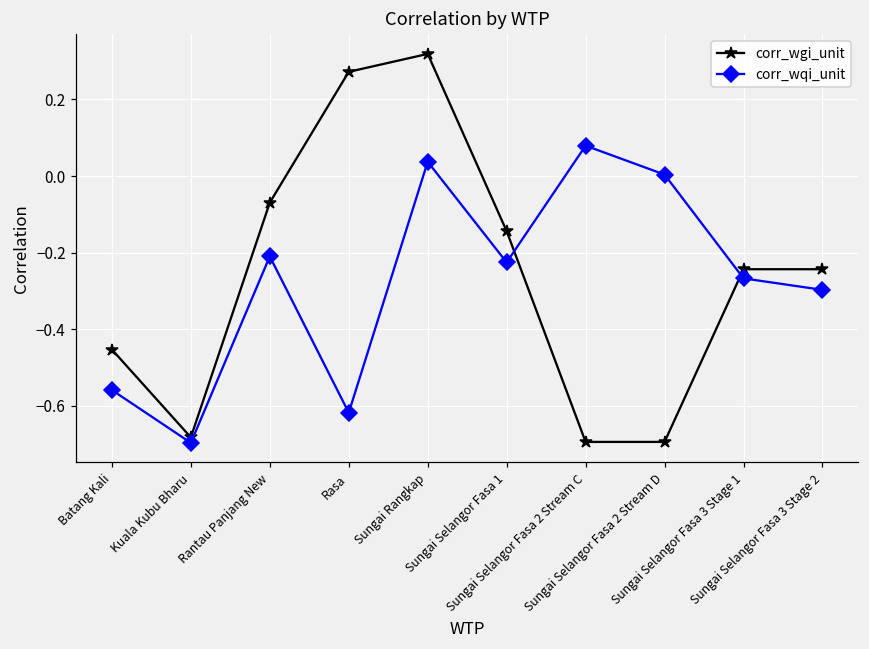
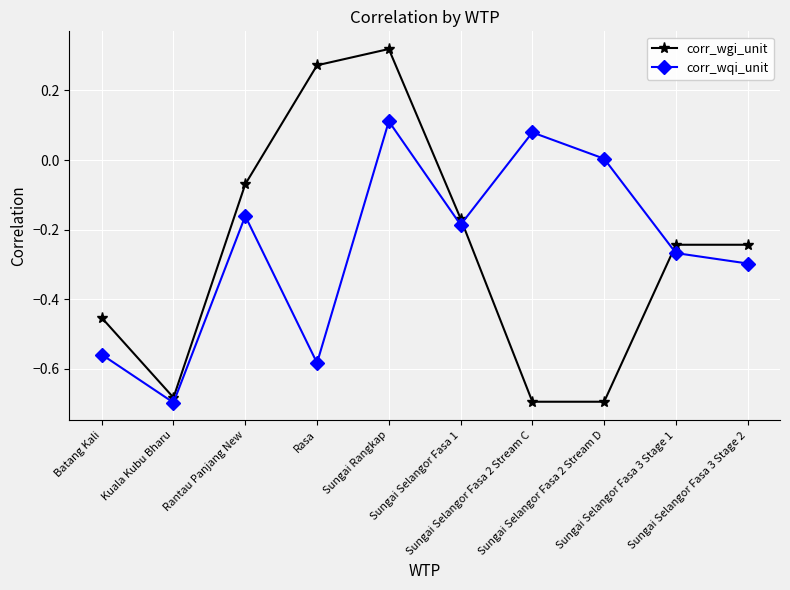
corr_wqi_unit, Rantau Panjang New: -0.21 -> -0.16
corr_wqi_unit, Rasa: -0.62 -> -0.58
corr_wqi_unit, Sungai Rangkap: 0.04 -> 0.11
corr_wgi_unit, Sungai Selangor Fasa 1: -0.14 -> -0.17
corr_wqi_unit, Sungai Selangor Fasa 1: -0.23 -> -0.19
